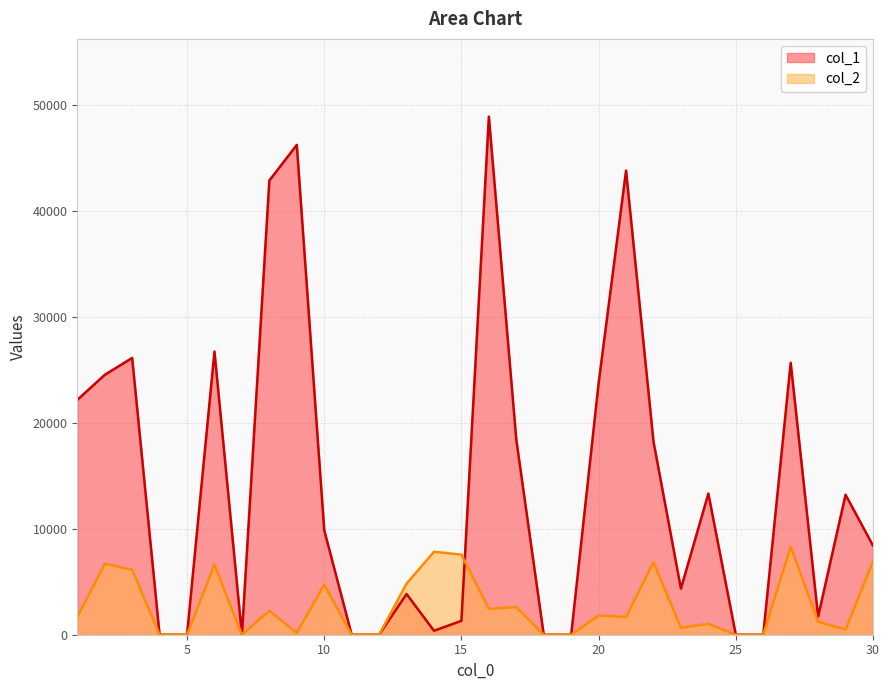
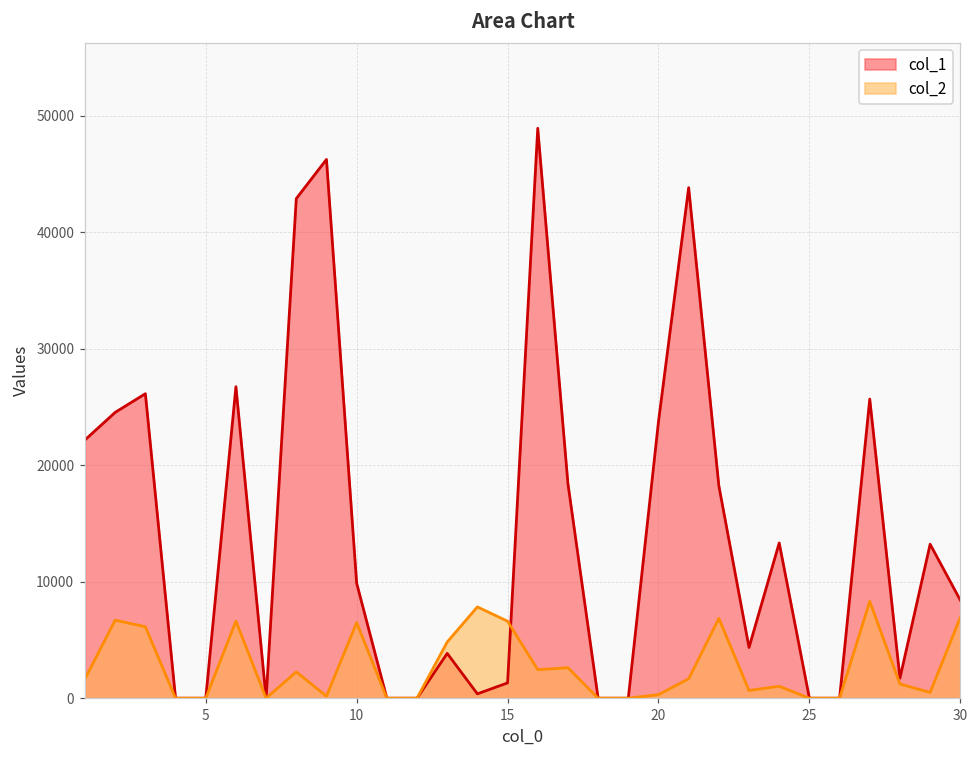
col_2, 10: 4700 -> 6500
col_2, 15: 7600 -> 6600
col_2, 20: 1800 -> 300
